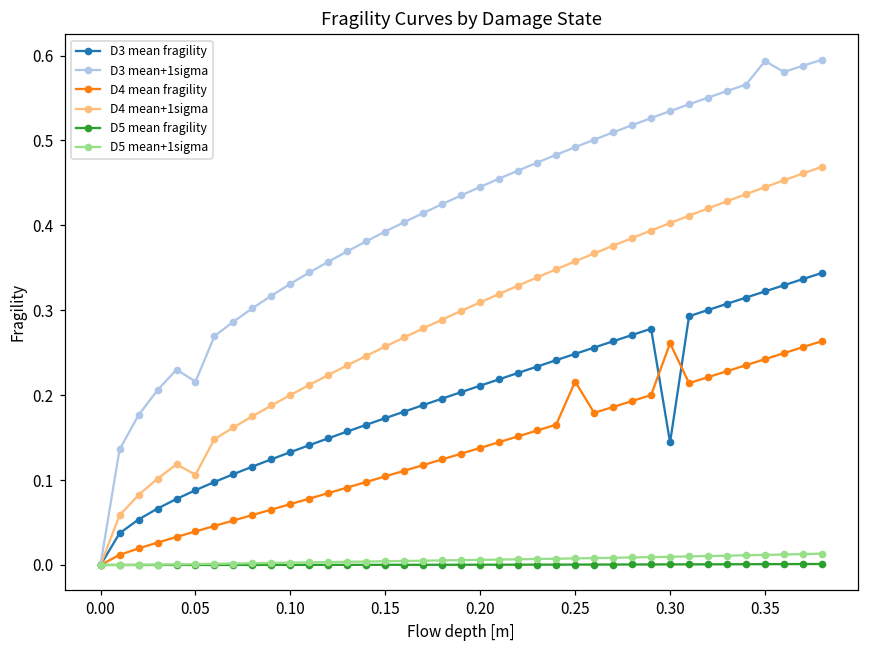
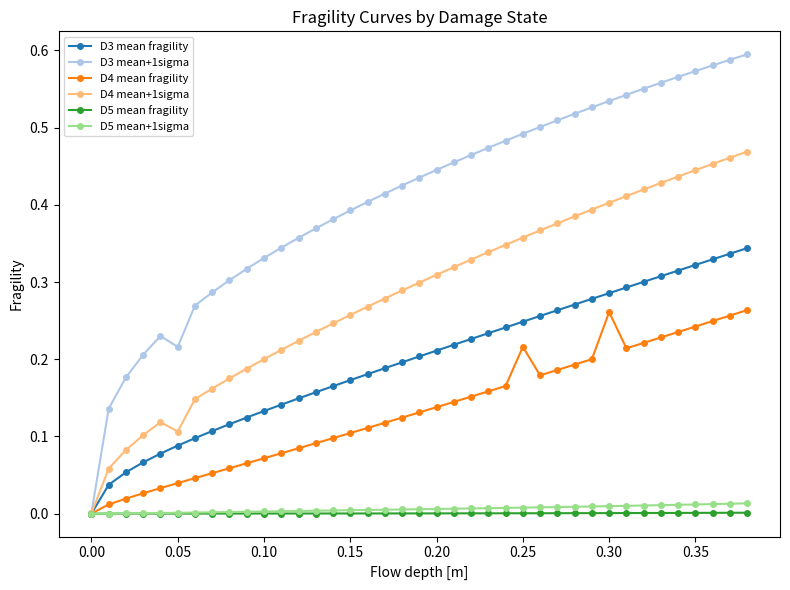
D3 mean fragility, 0.30: 0.14 -> 0.29
D3 mean+1sigma, 0.35: 0.59 -> 0.57
